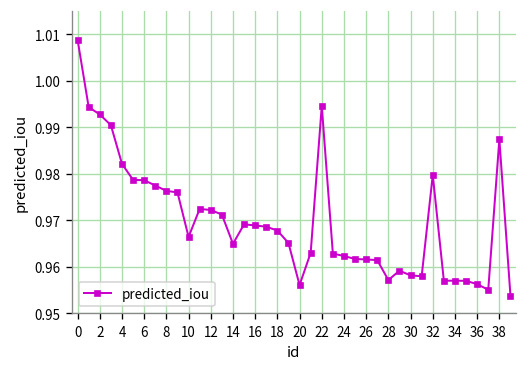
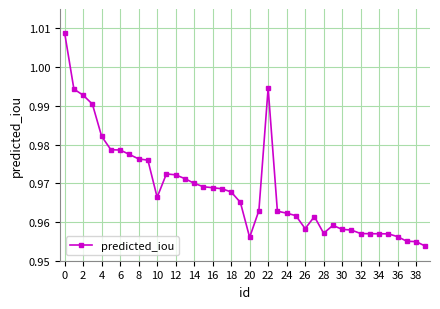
14: 0.965 -> 0.970
26: 0.962 -> 0.958
32: 0.980 -> 0.957
38: 0.987 -> 0.955
